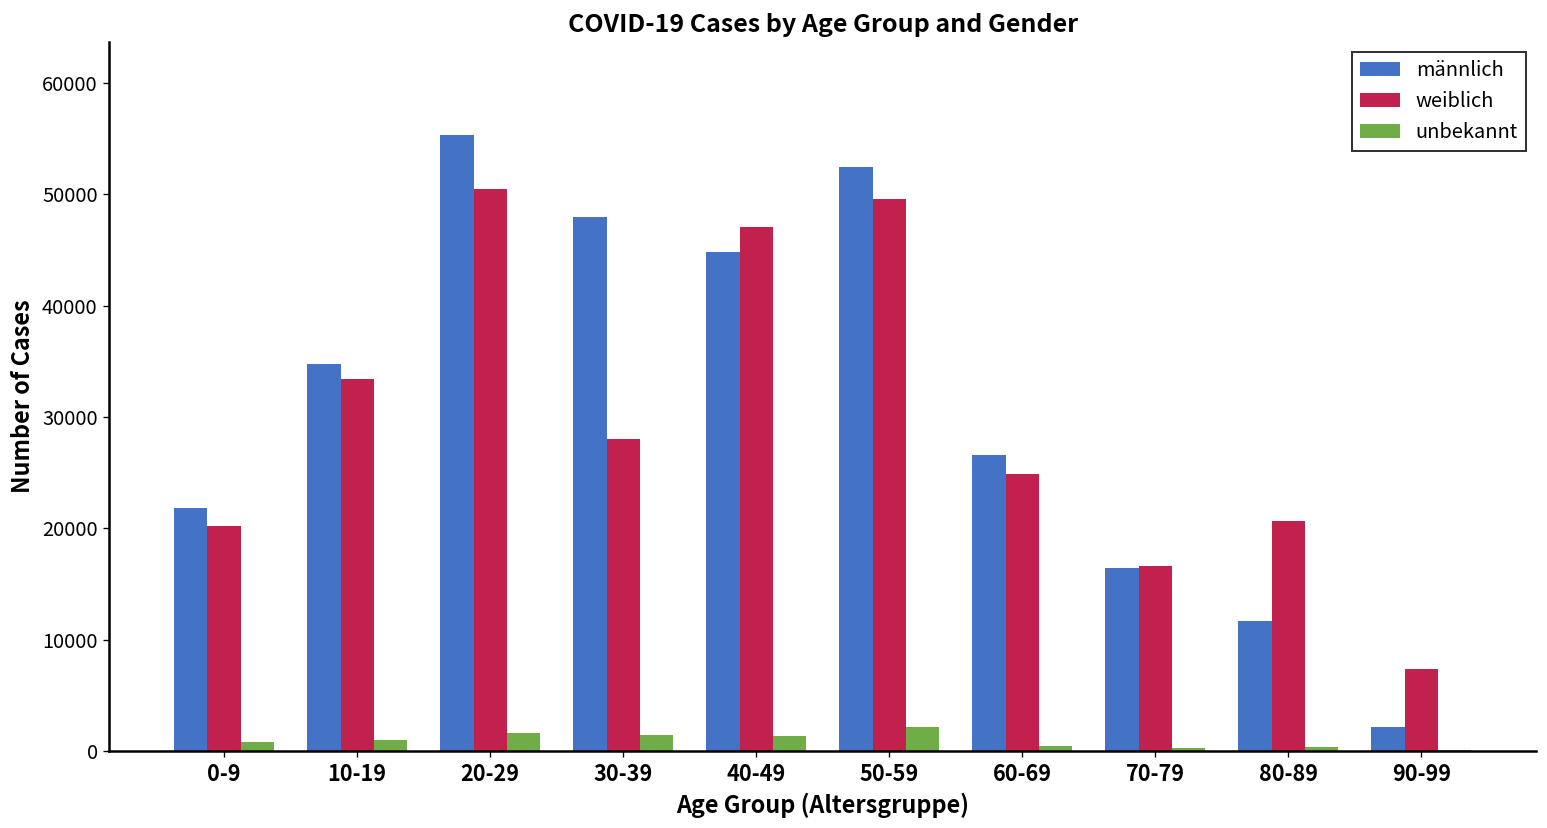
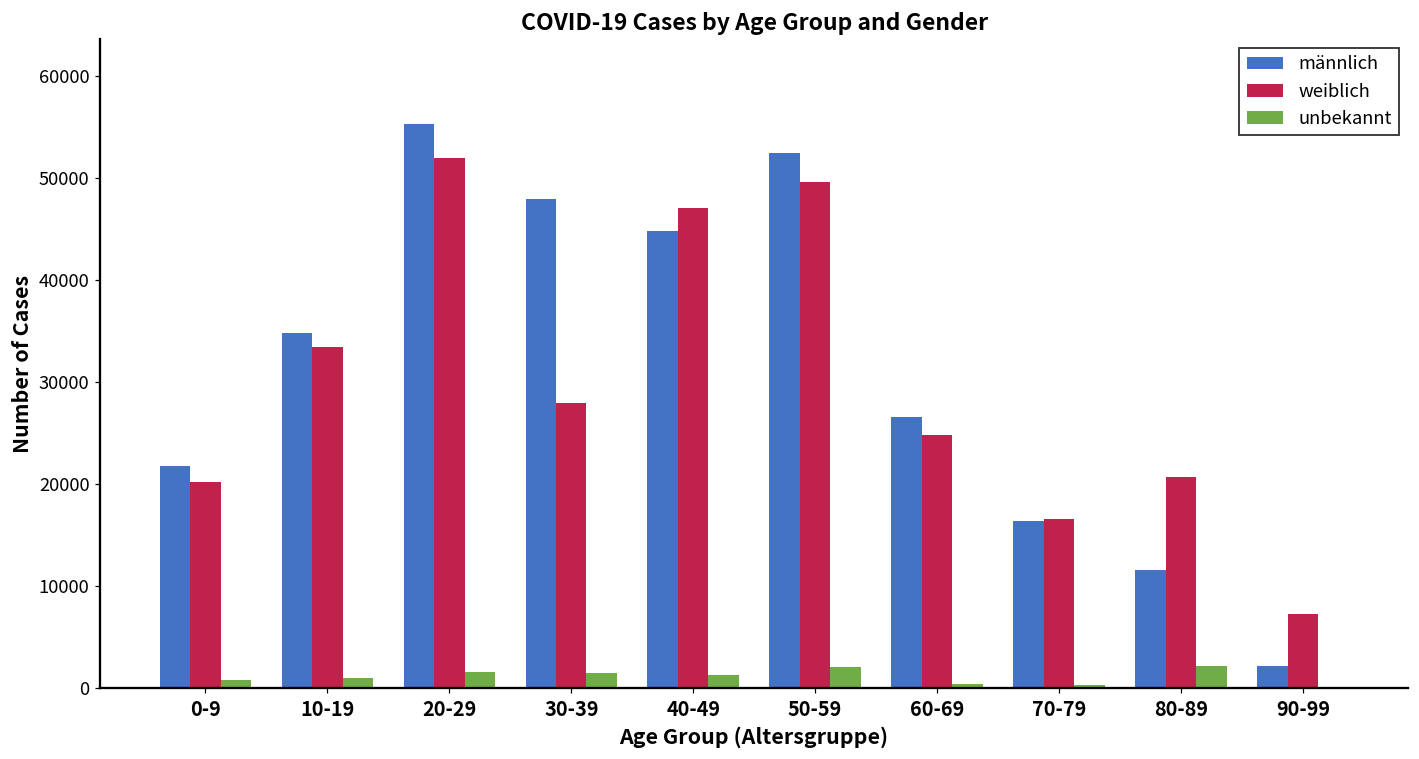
weiblich, 20-29: 50000 -> 52000
unbekannt, 80-89: 0 -> 2000
